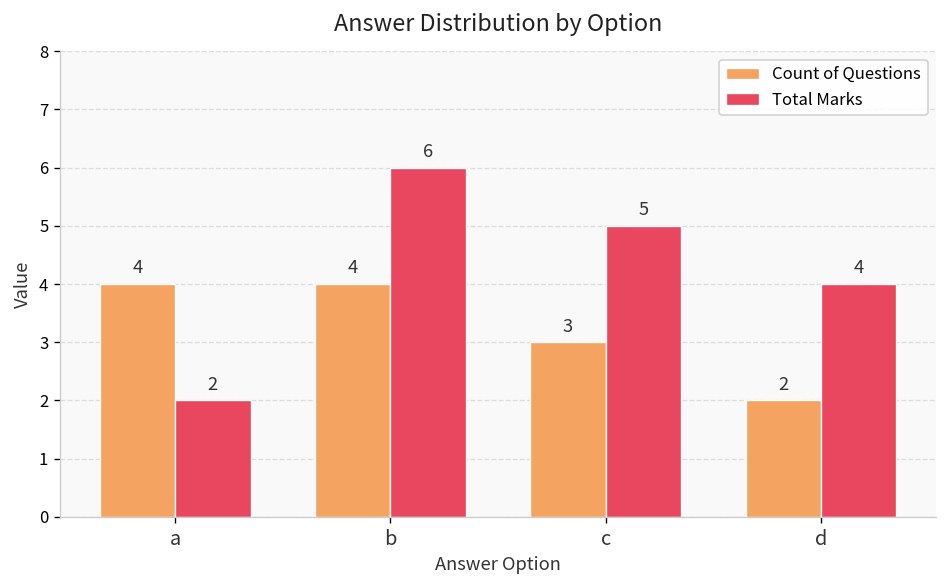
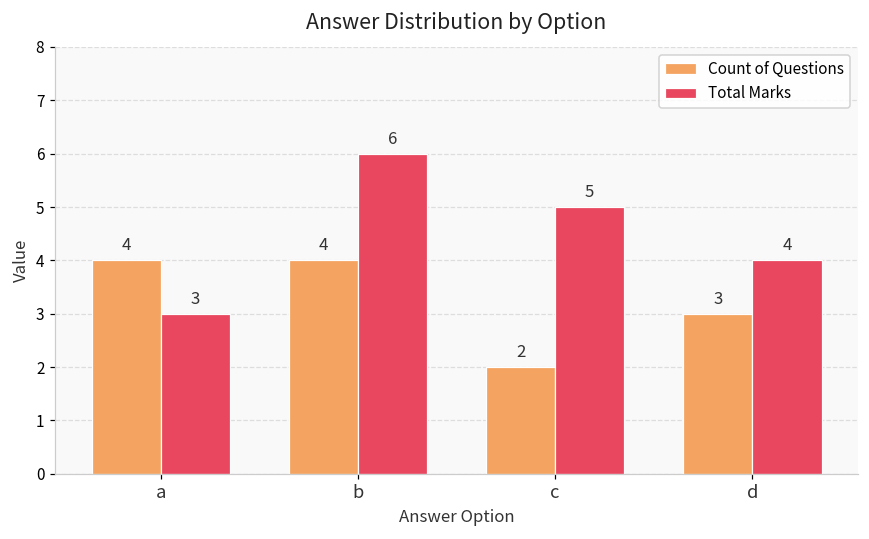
Total Marks, a: 2 -> 3
Count of Questions, c: 3 -> 2
Count of Questions, d: 2 -> 3
